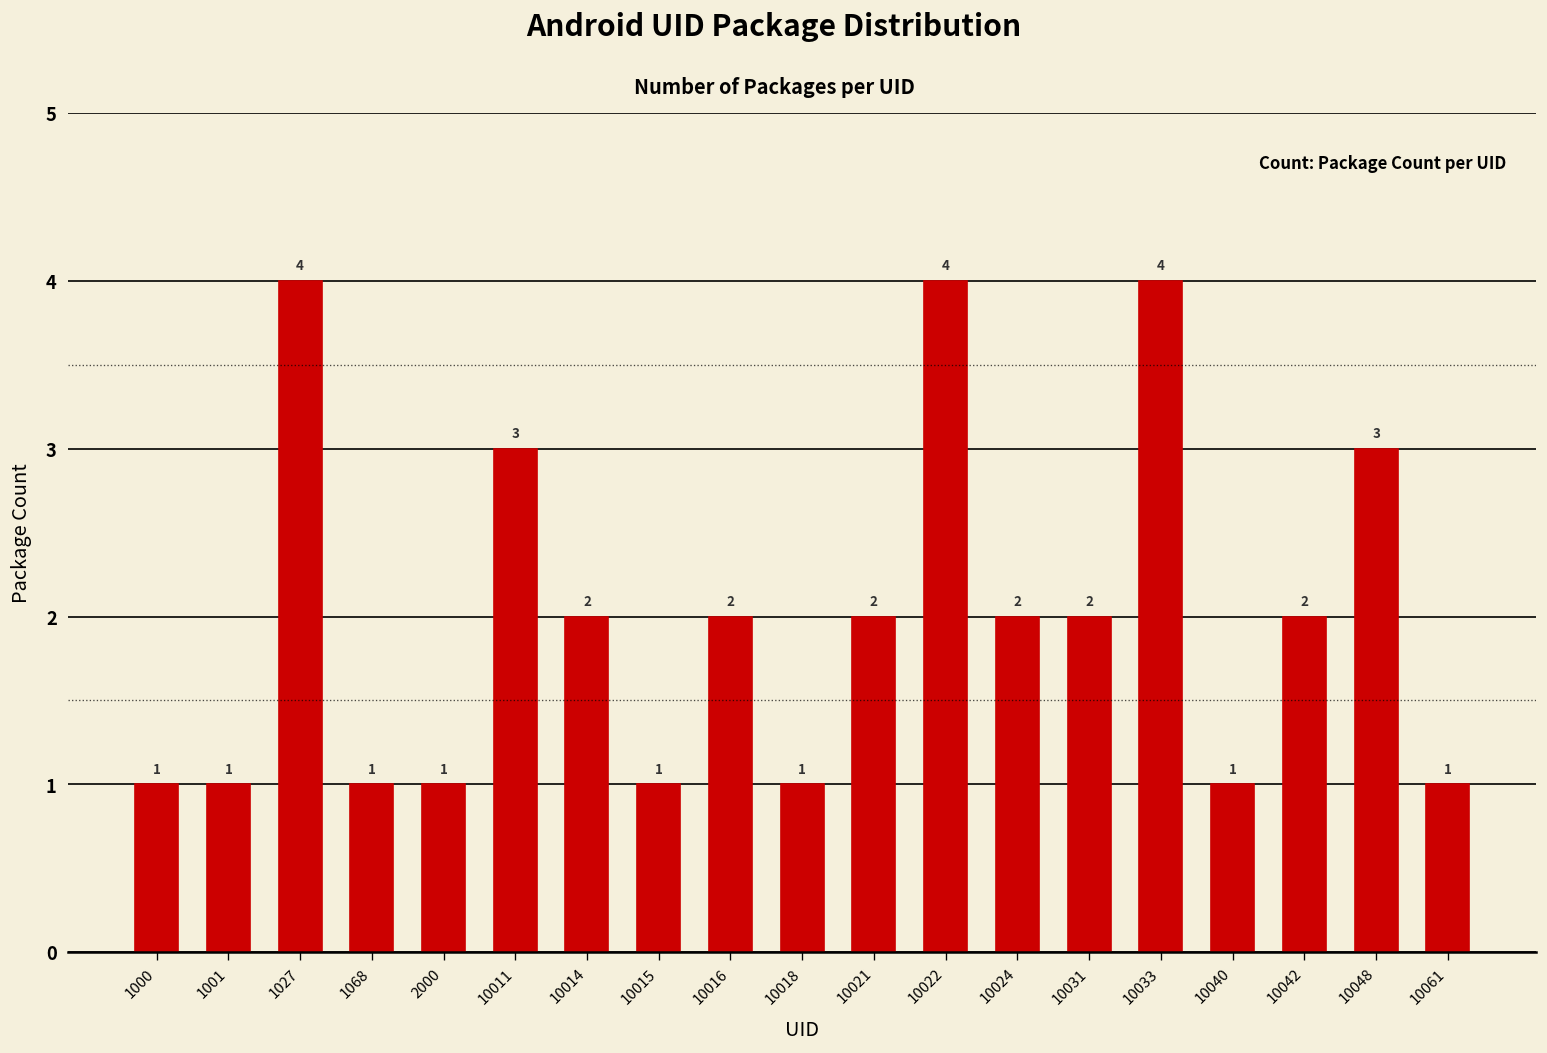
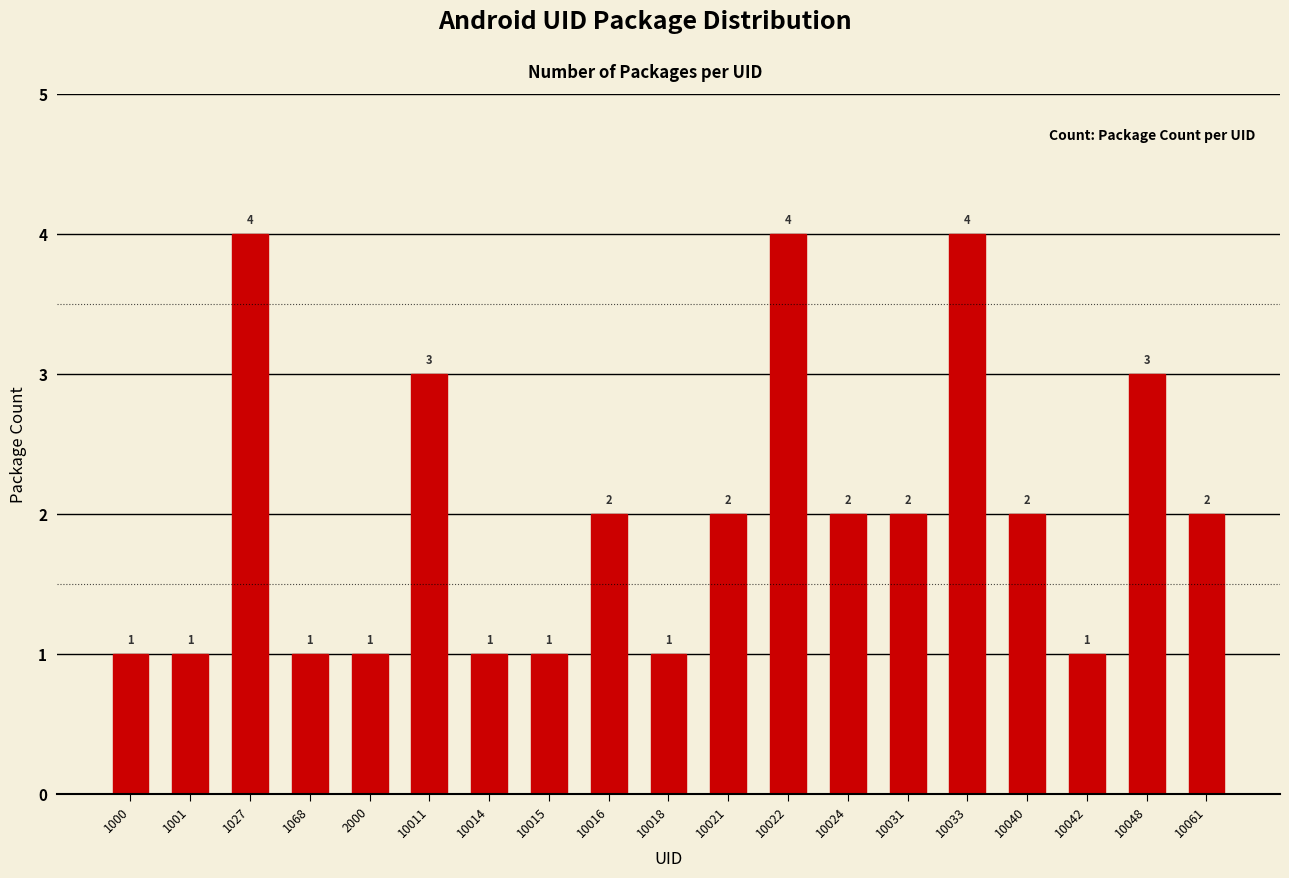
10014: 2 -> 1
10040: 1 -> 2
10042: 2 -> 1
10061: 1 -> 2
